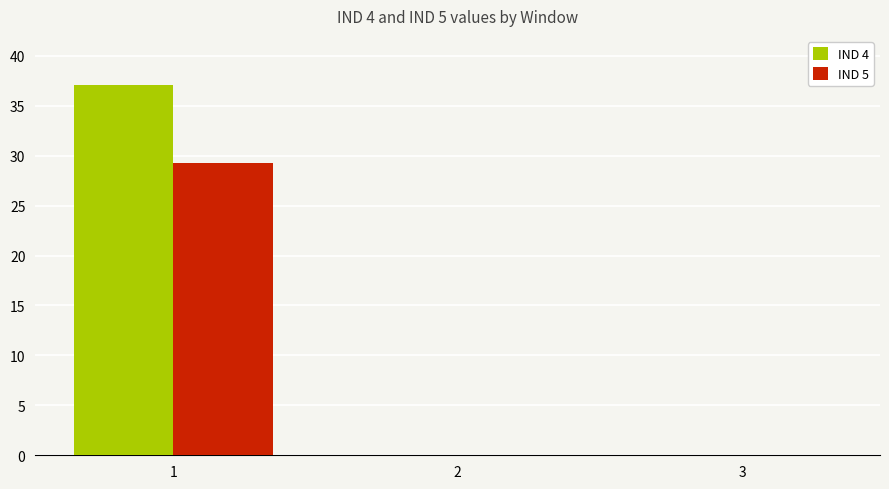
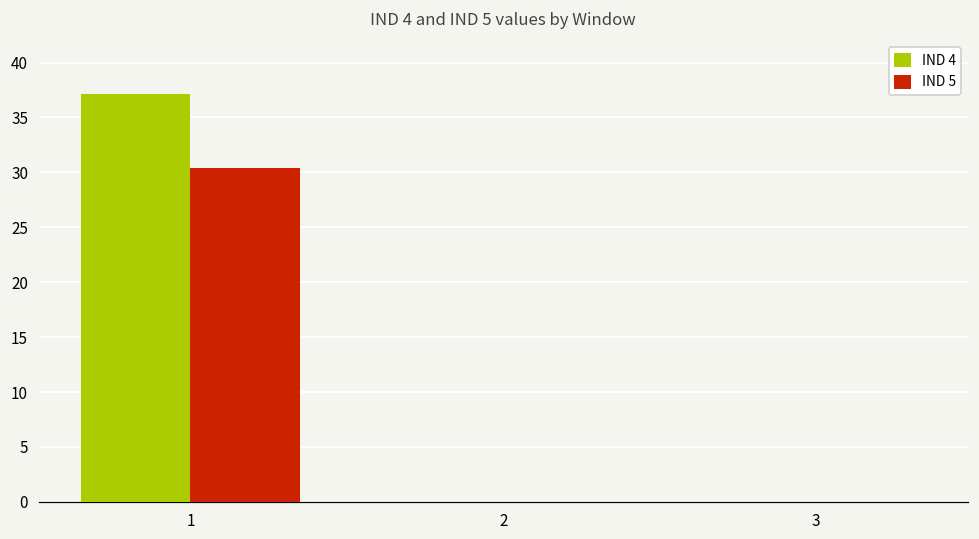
IND 5, 1: 29 -> 30
